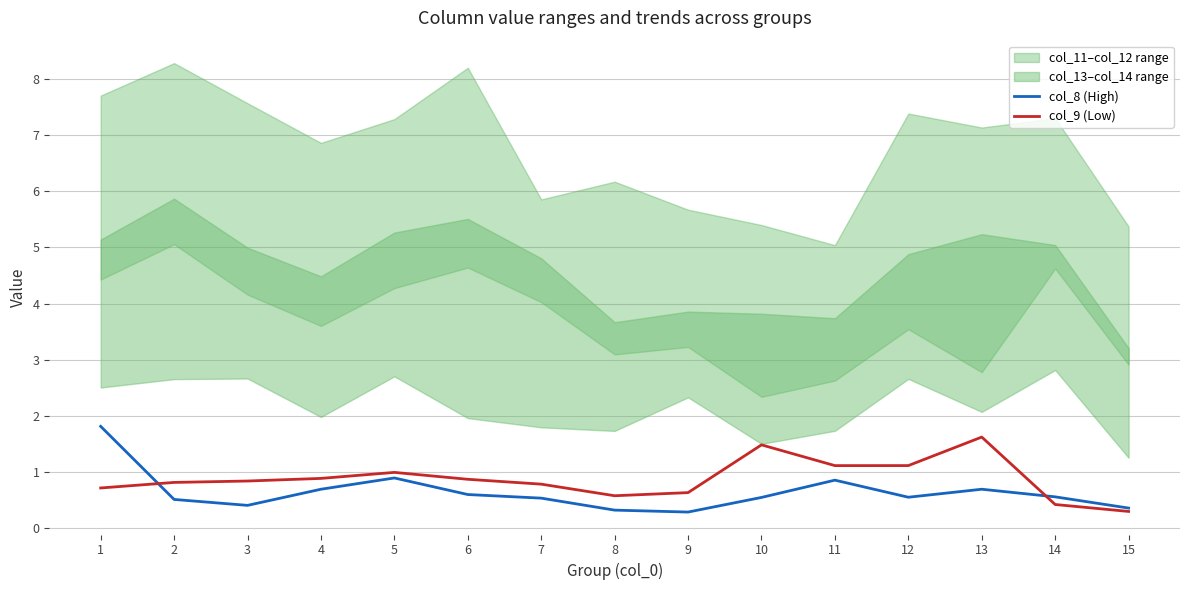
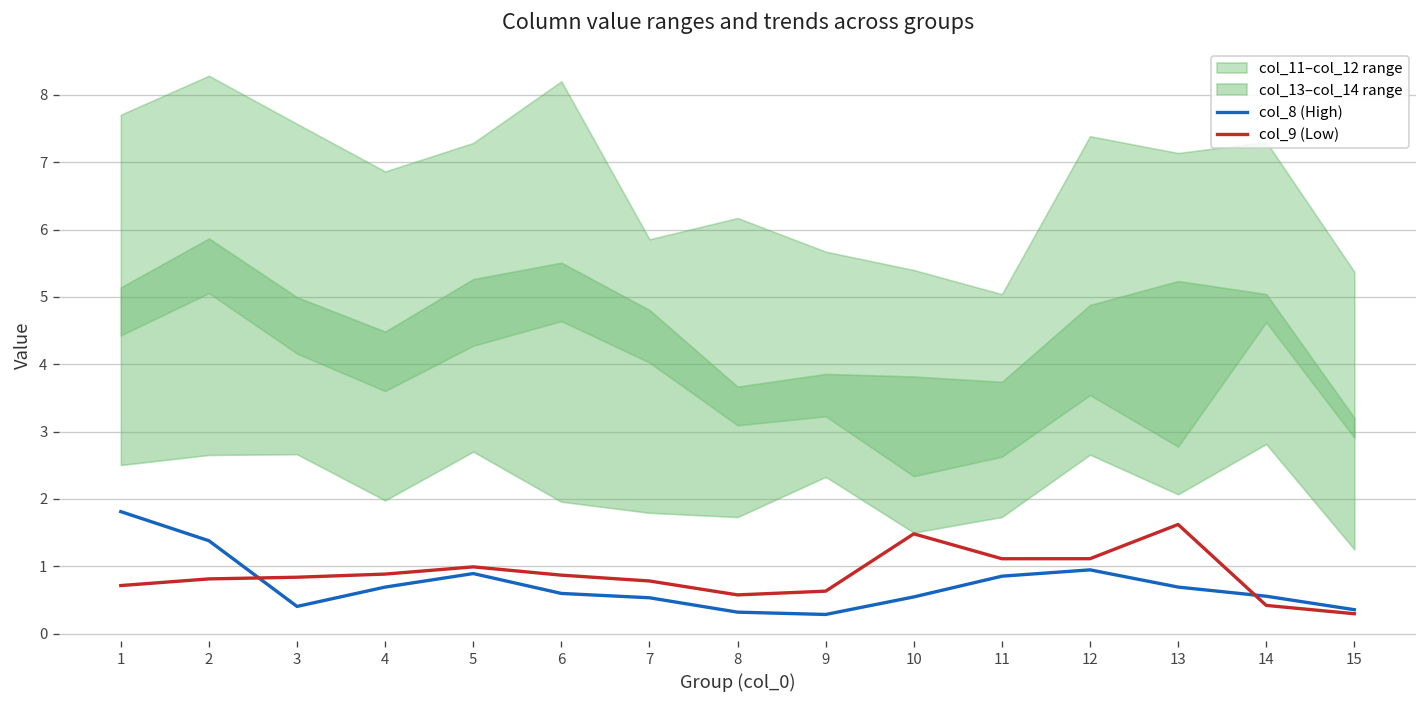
col_8 (High), 2: 0.5 -> 1.4
col_8 (High), 12: 0.5 -> 0.9
